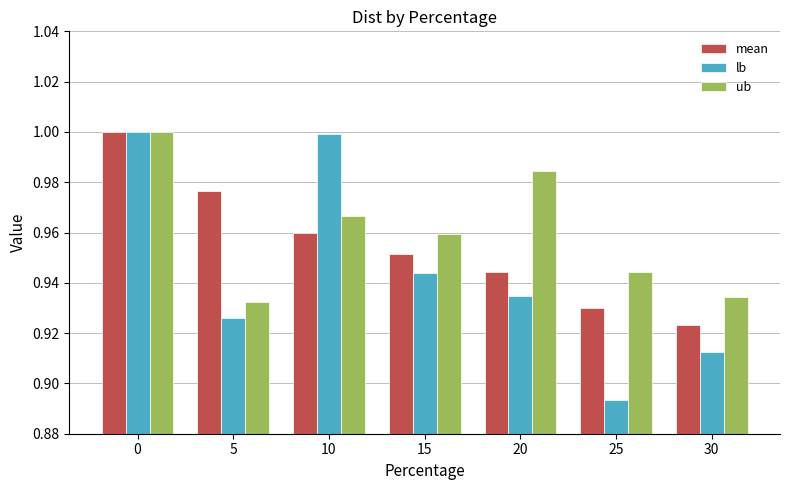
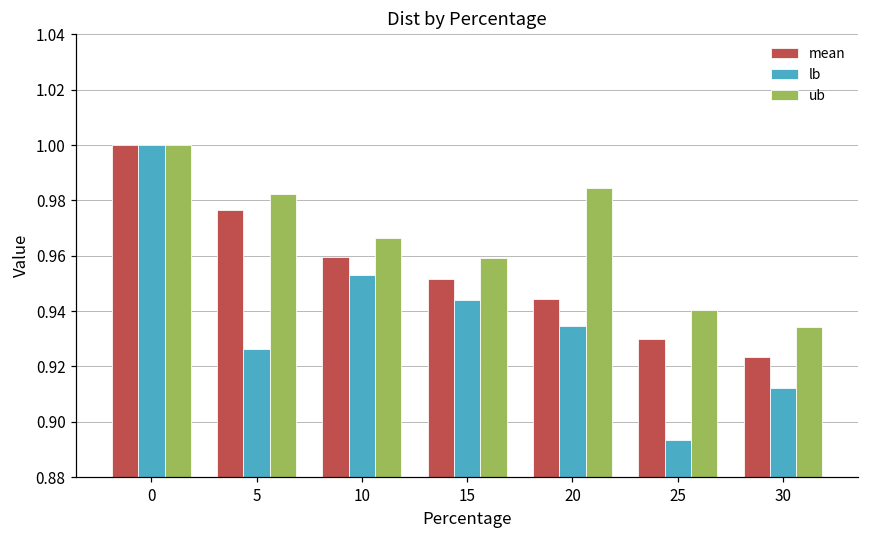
ub, 5: 0.933 -> 0.982
lb, 10: 0.999 -> 0.953
ub, 25: 0.944 -> 0.940
